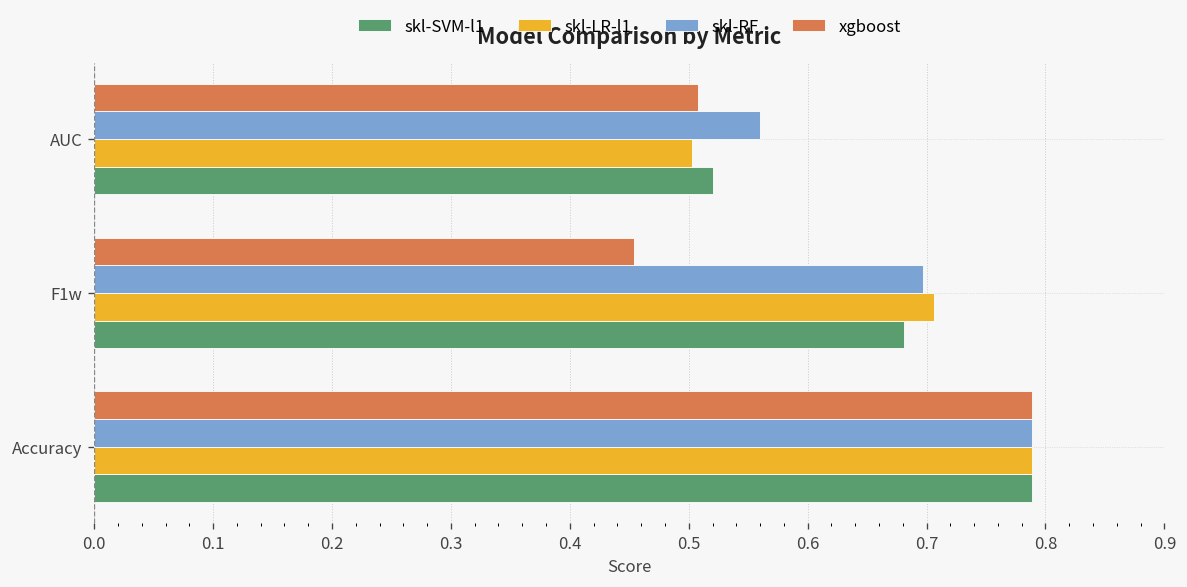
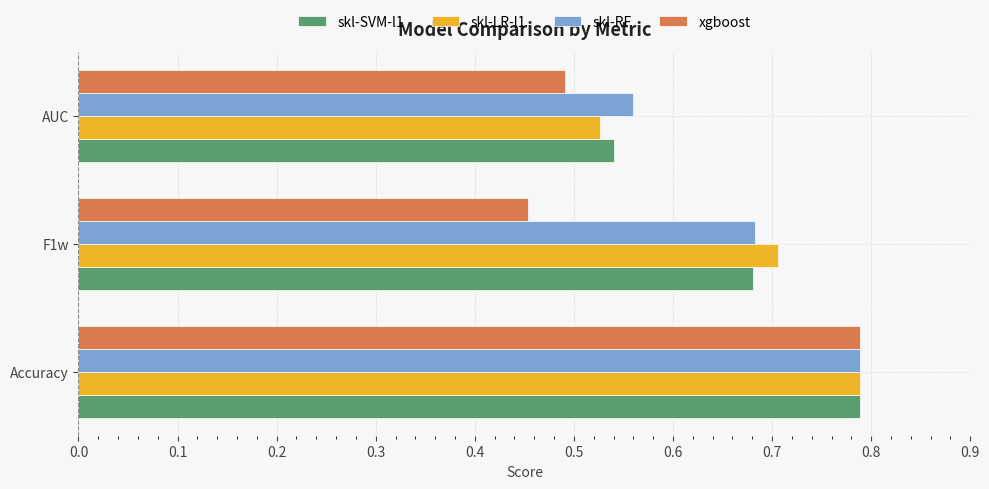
xgboost, AUC: 0.51 -> 0.49
skl-LR-l1, AUC: 0.50 -> 0.53
skl-SVM-l1, AUC: 0.52 -> 0.54
skl-RF, F1w: 0.70 -> 0.68
